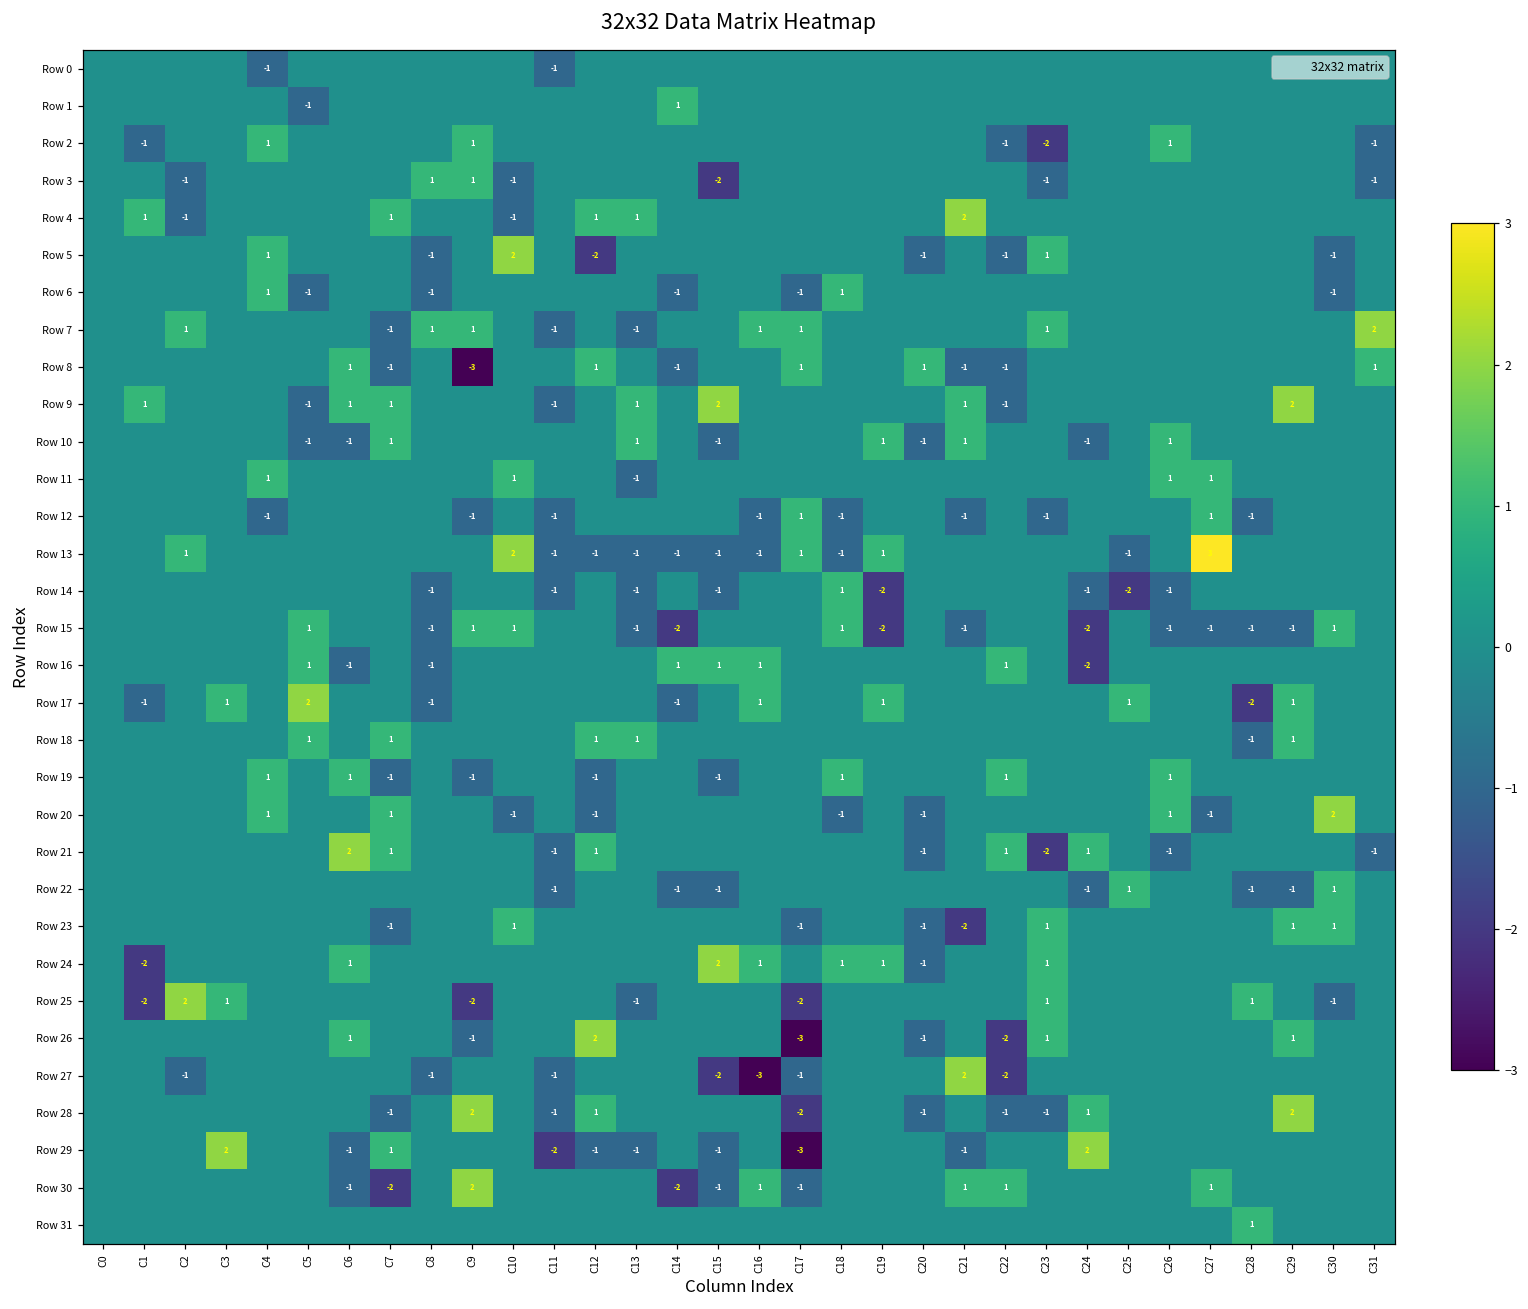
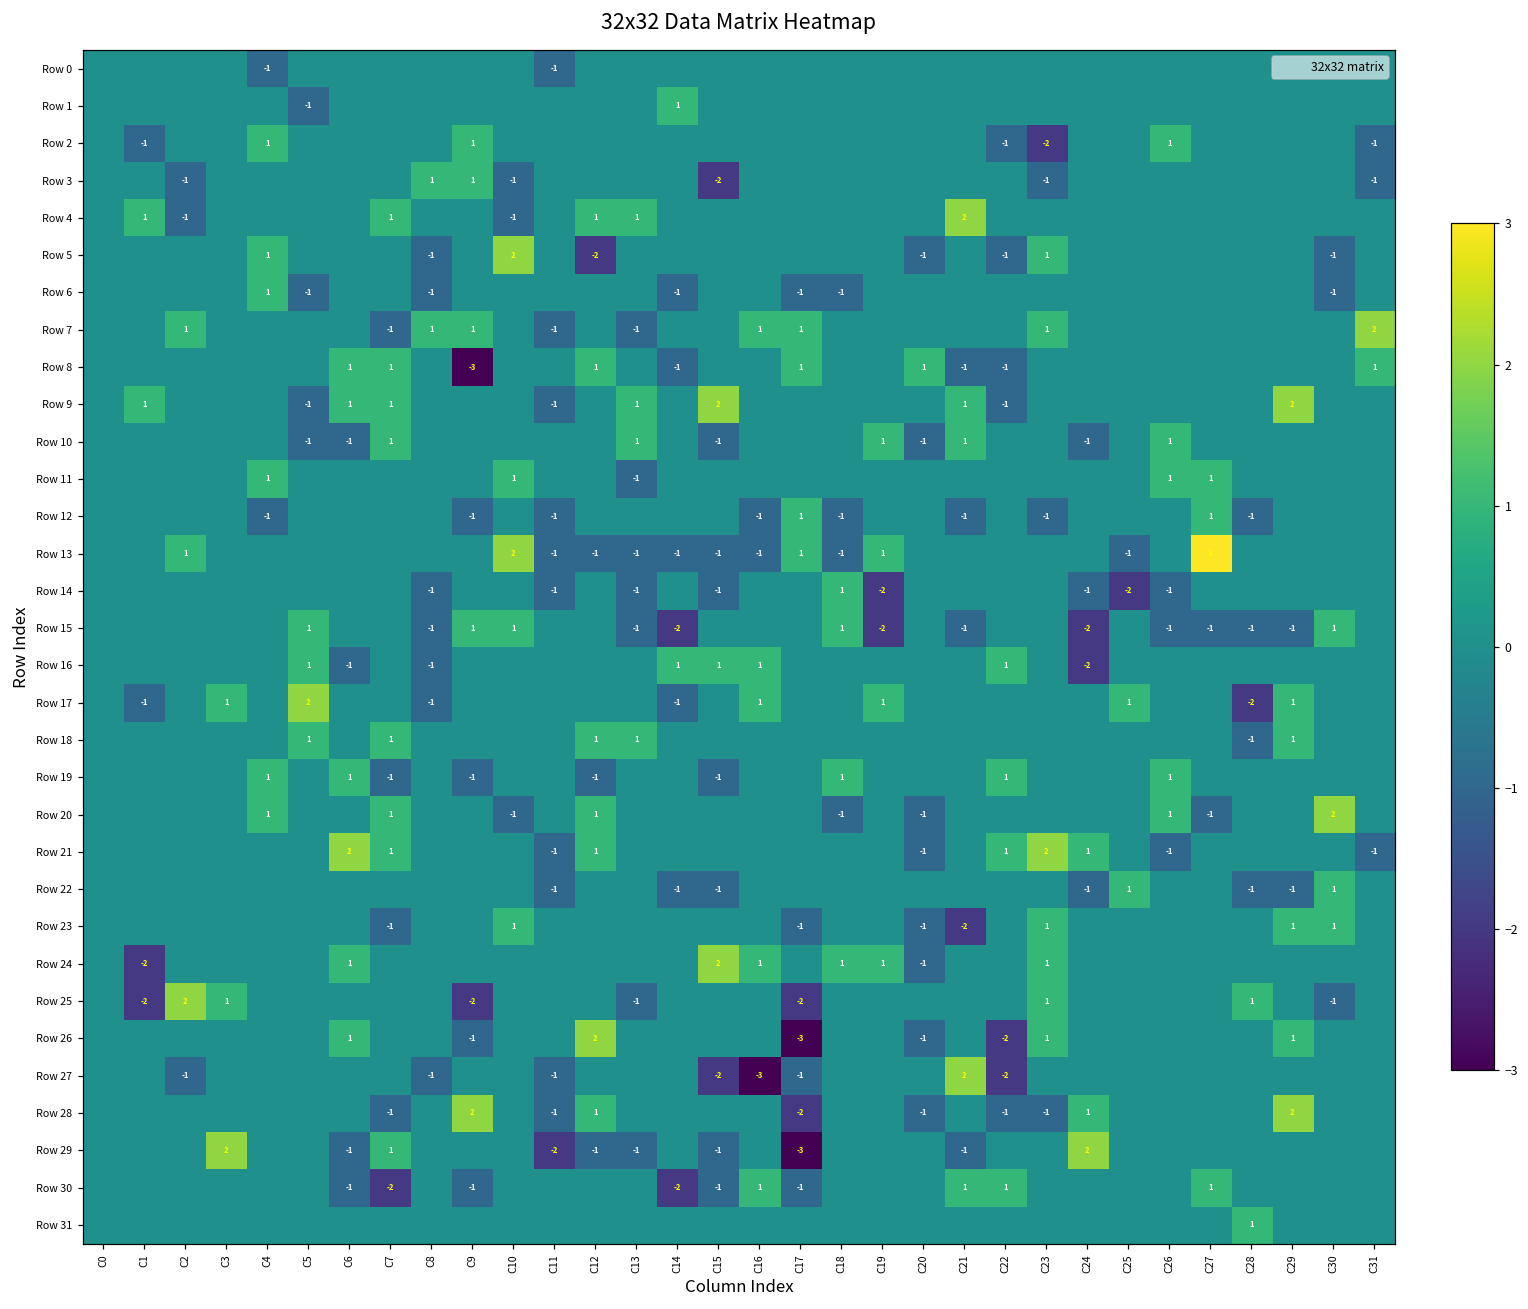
Row 6, C18: 1 -> -1
Row 8, C7: -1 -> 1
Row 20, C12: -1 -> 1
Row 21, C23: -2 -> 2
Row 30, C9: 2 -> -1
